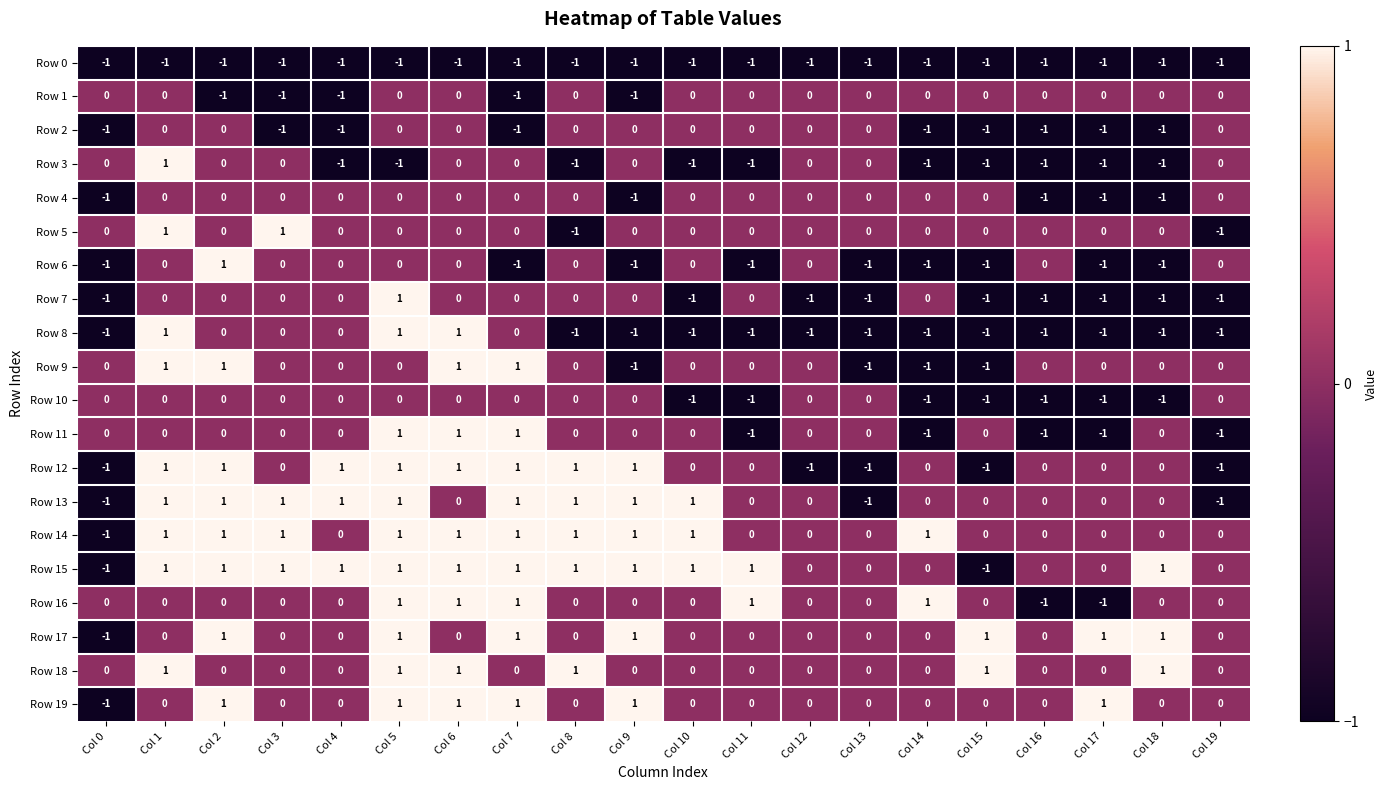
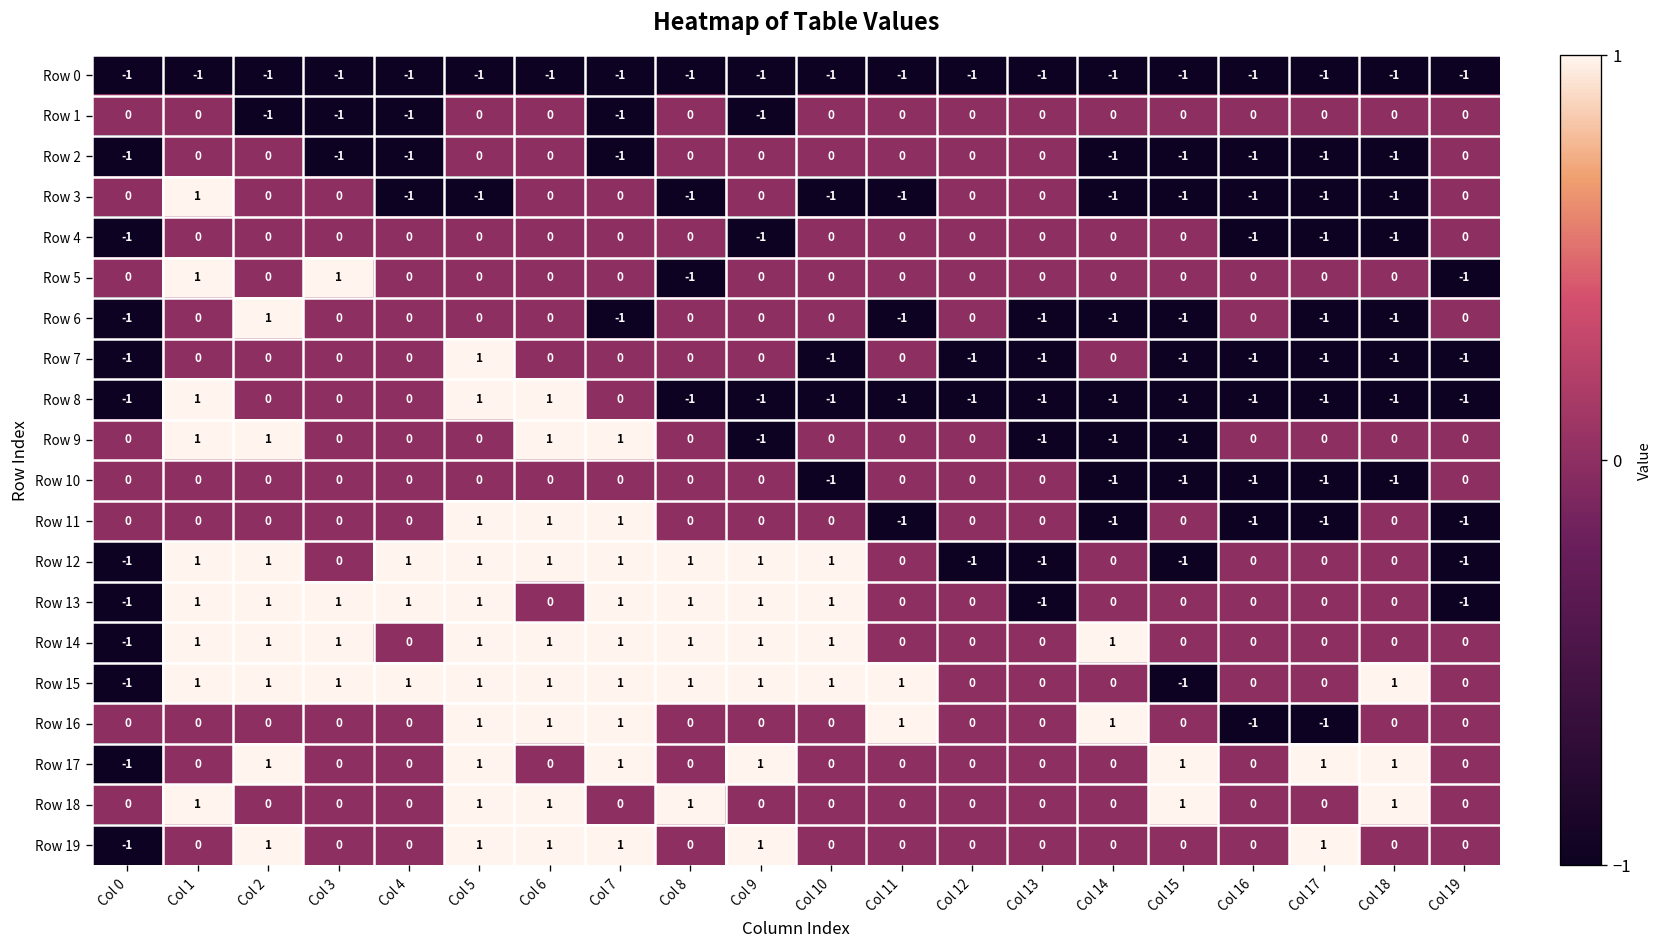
Row 6, Col 9: -1 -> 0
Row 10, Col 11: -1 -> 0
Row 12, Col 10: 0 -> 1
